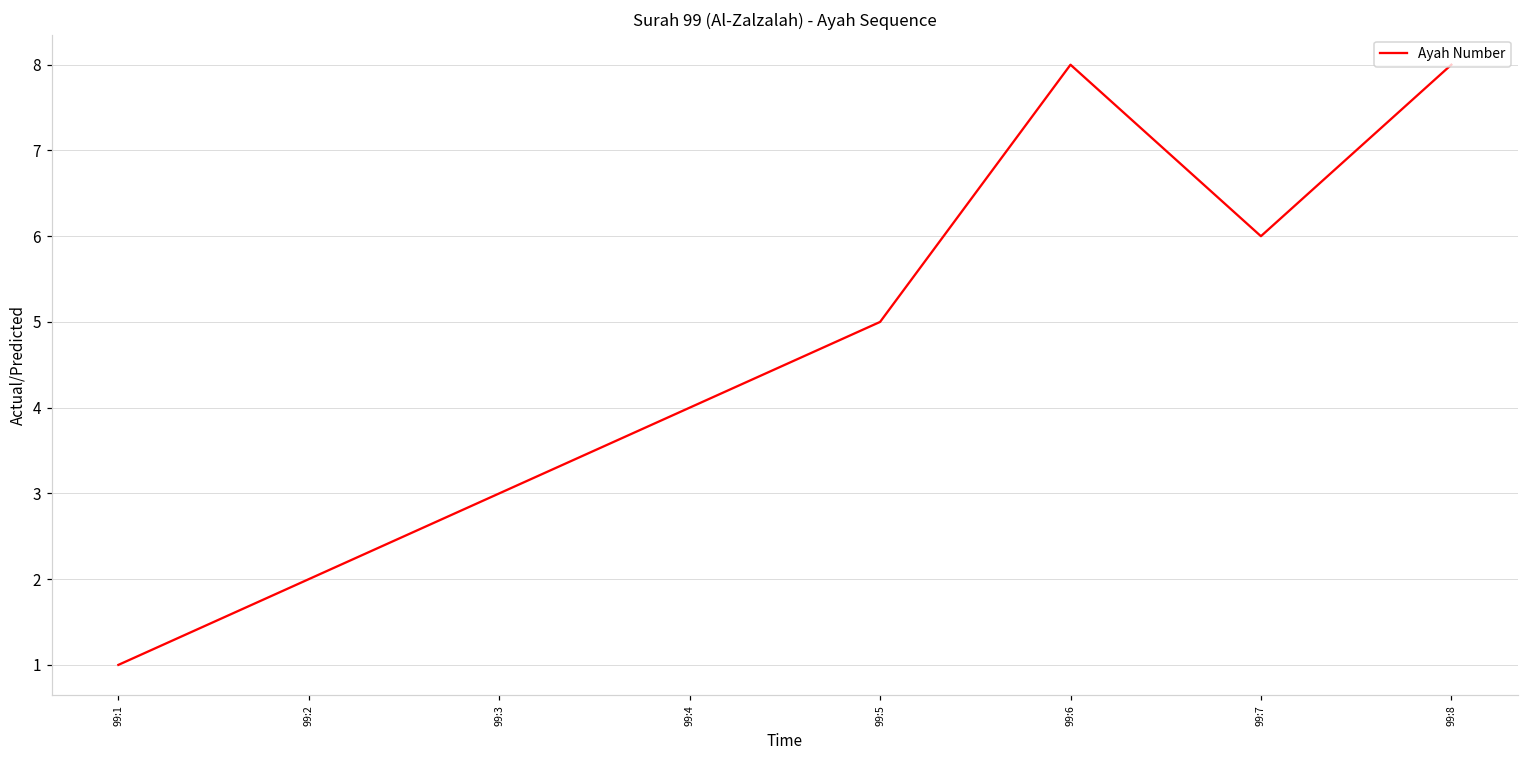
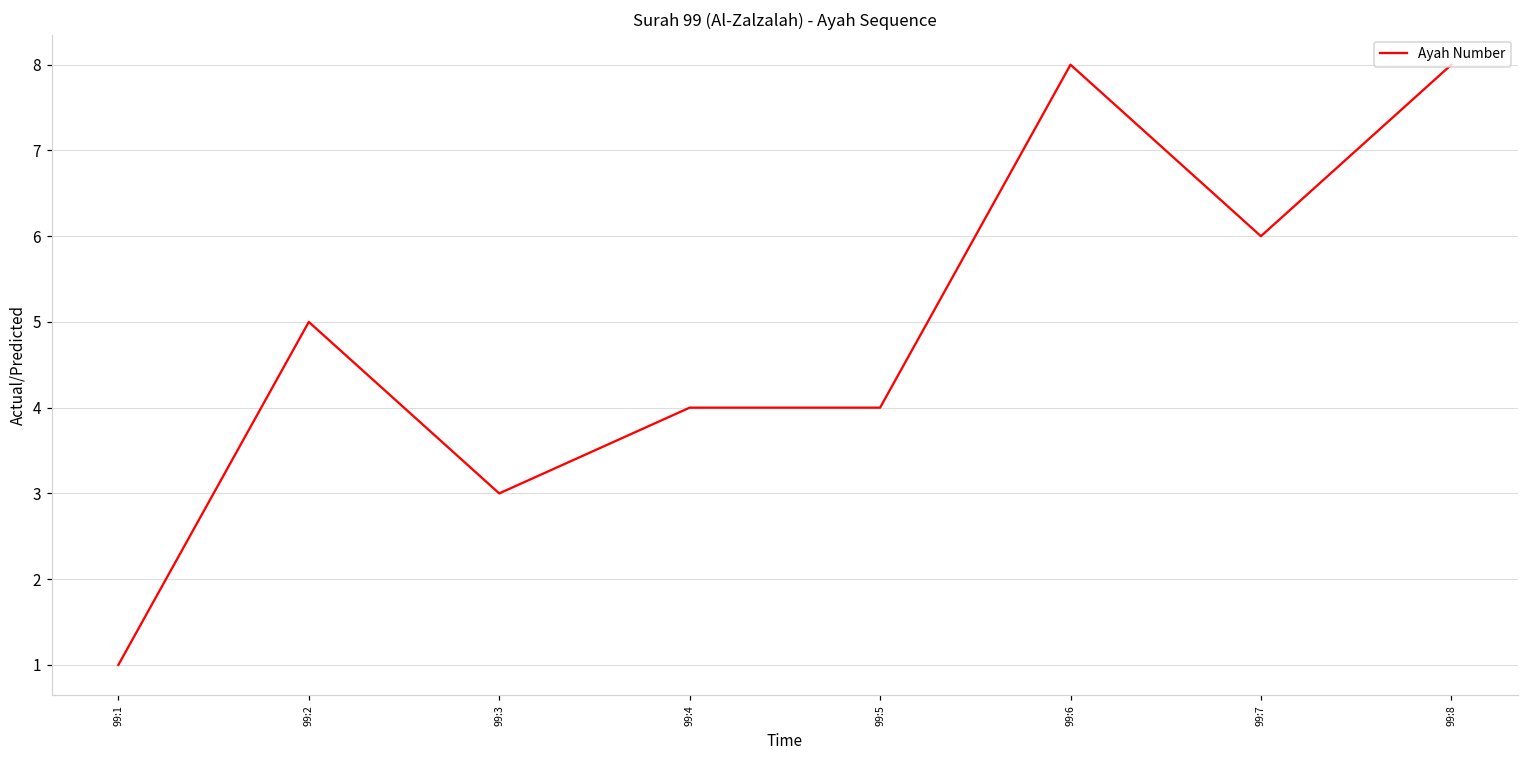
99:2: 2 -> 5
99:5: 5 -> 4
